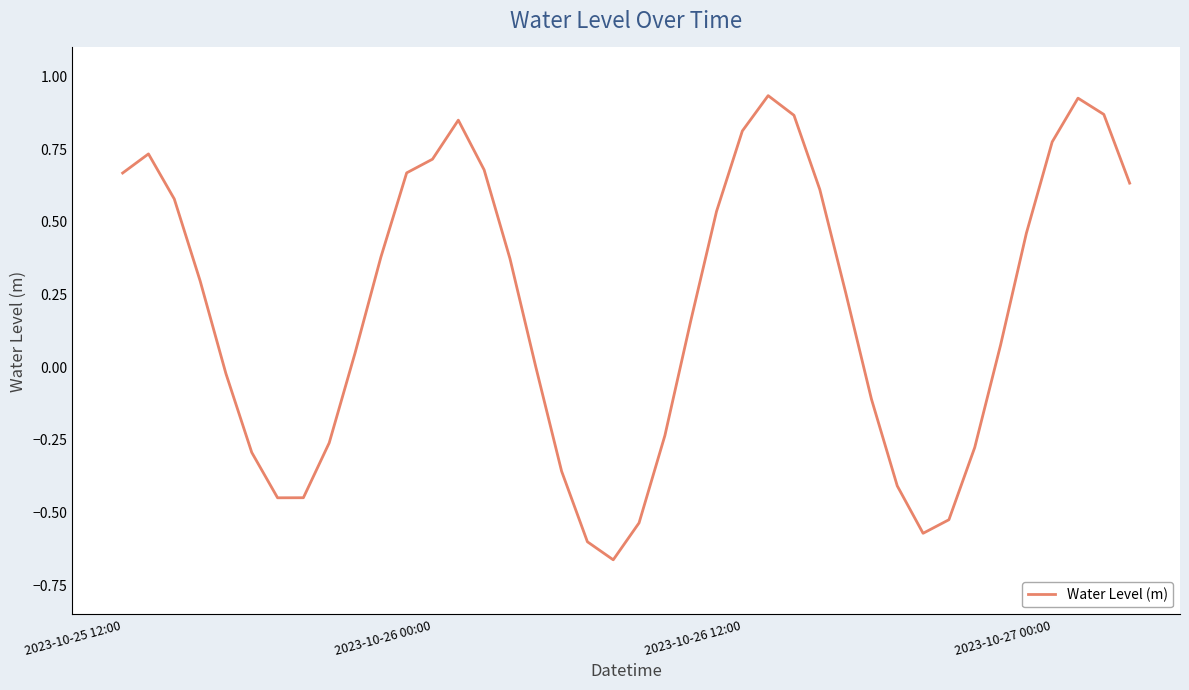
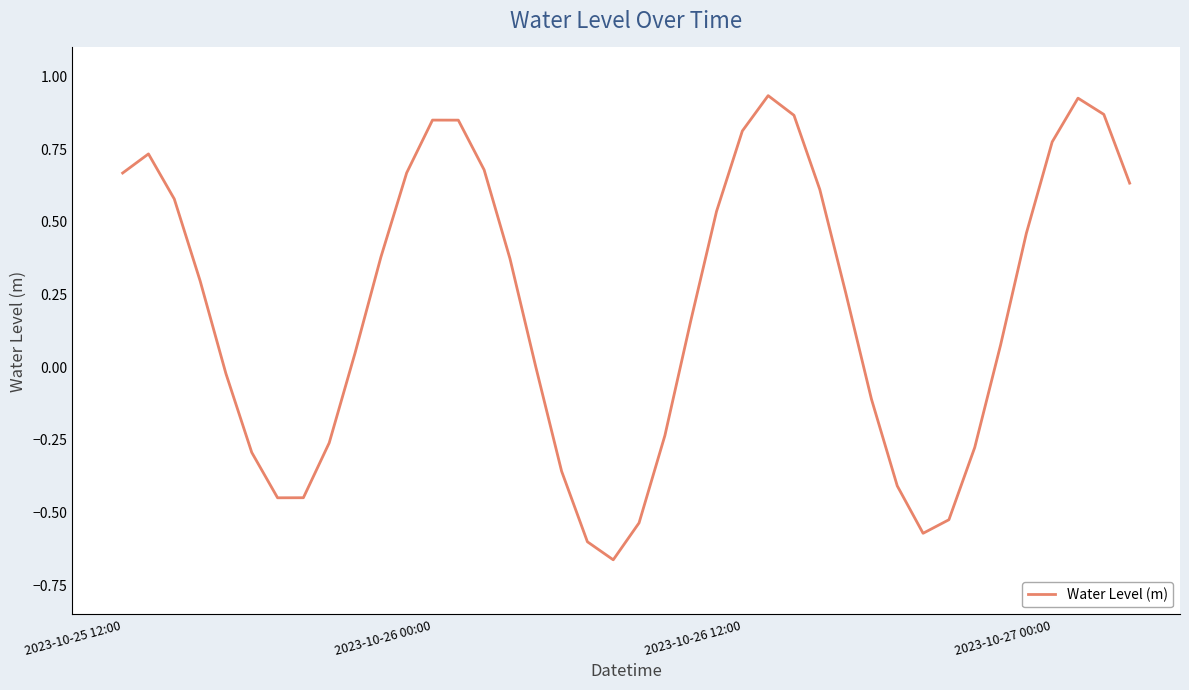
2023-10-26 00:00: 0.72 -> 0.85
